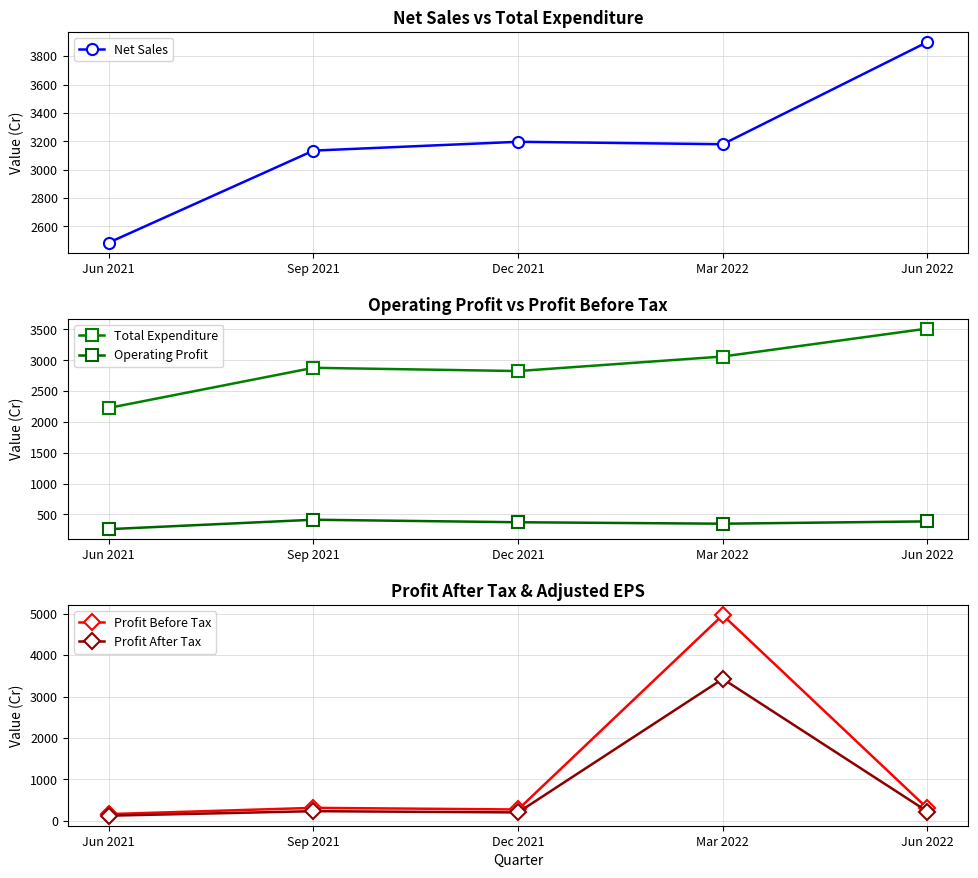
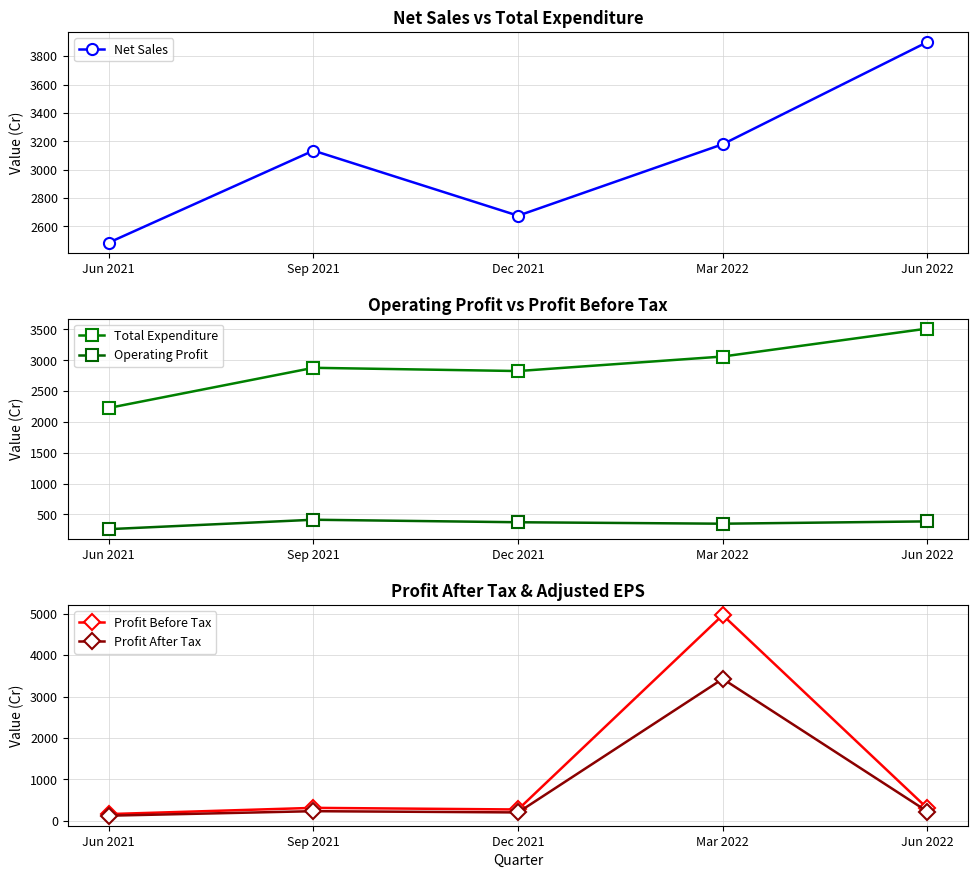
Net Sales vs Total Expenditure, Dec 2021: 3200 -> 2680
